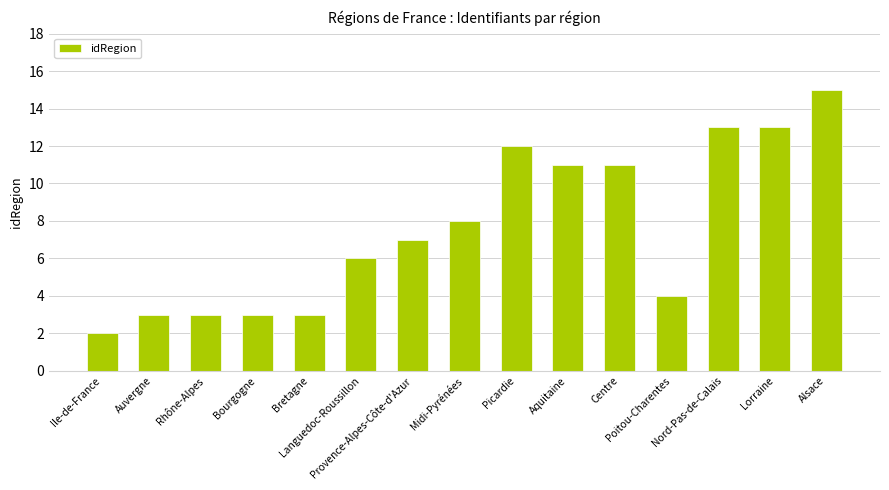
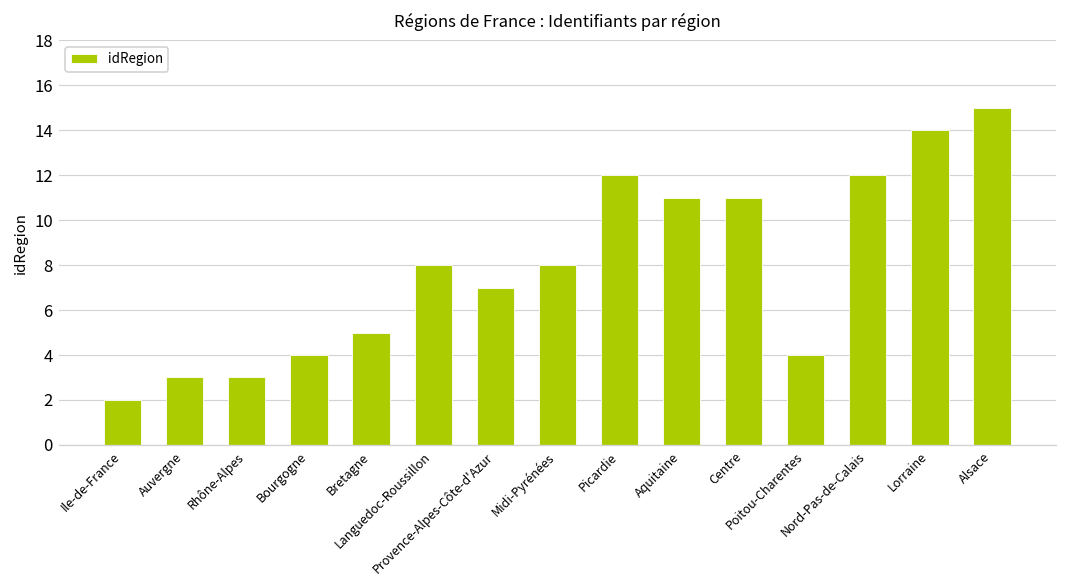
Bourgogne: 3 -> 4
Bretagne: 3 -> 5
Languedoc-Roussillon: 6 -> 8
Nord-Pas-de-Calais: 13 -> 12
Lorraine: 13 -> 14
